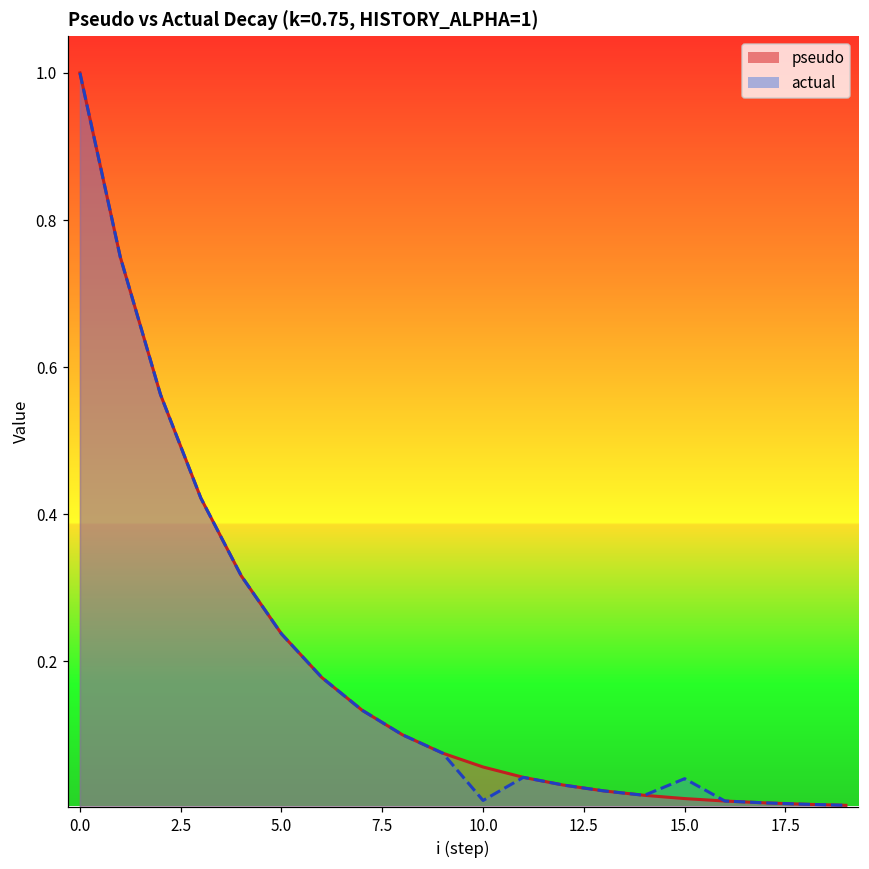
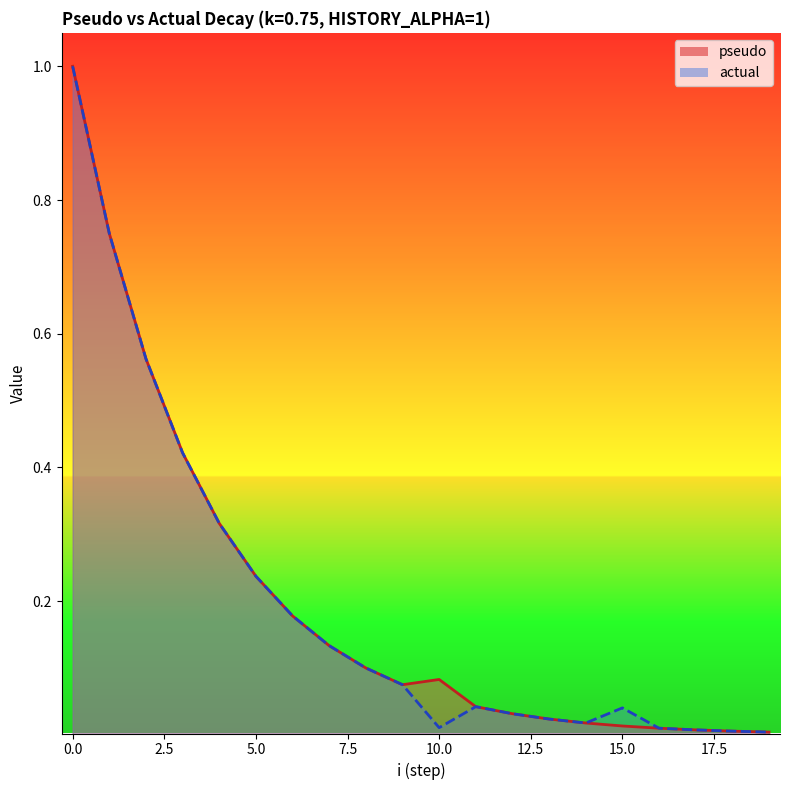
pseudo, 10.0: 0.06 -> 0.08
